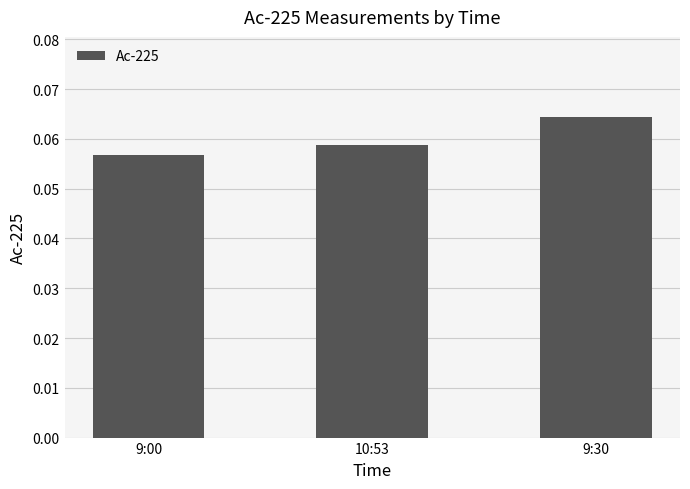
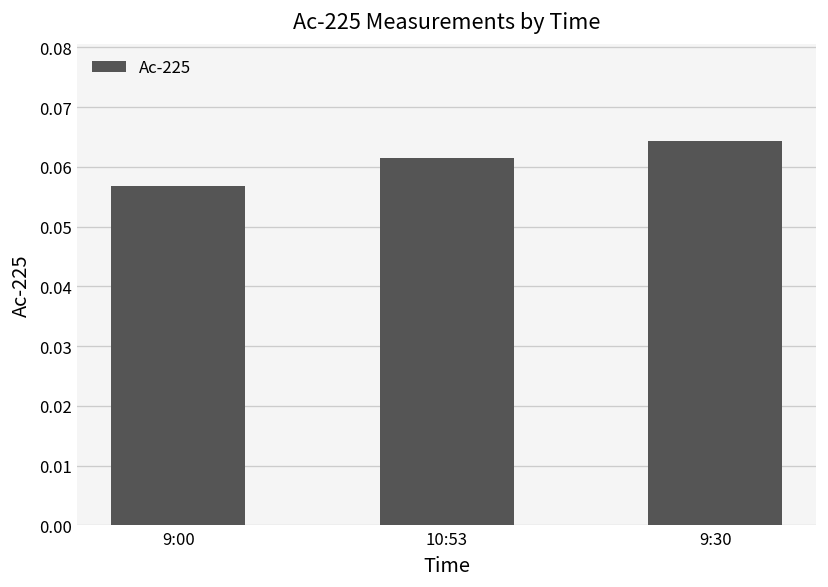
10:53: 0.059 -> 0.062
